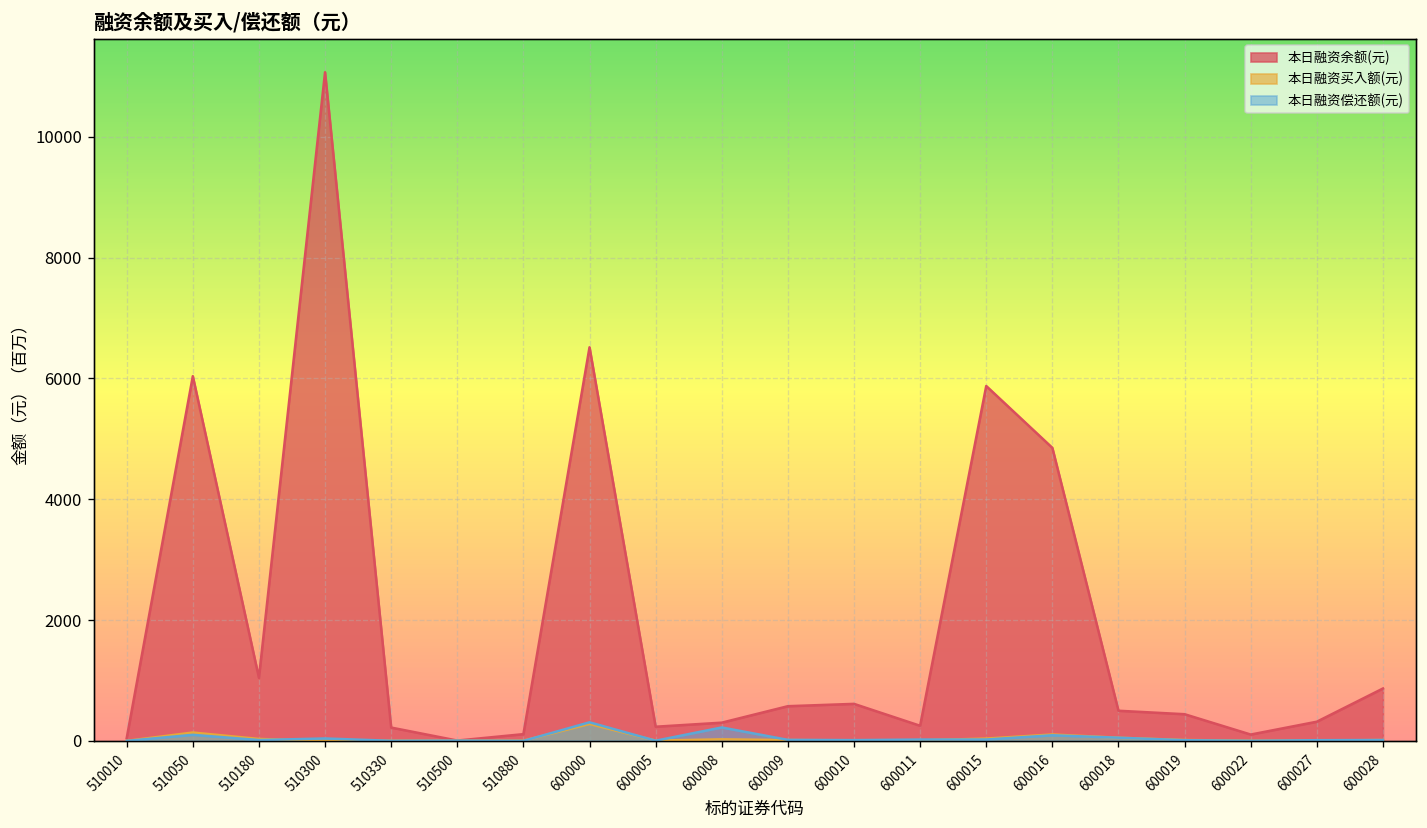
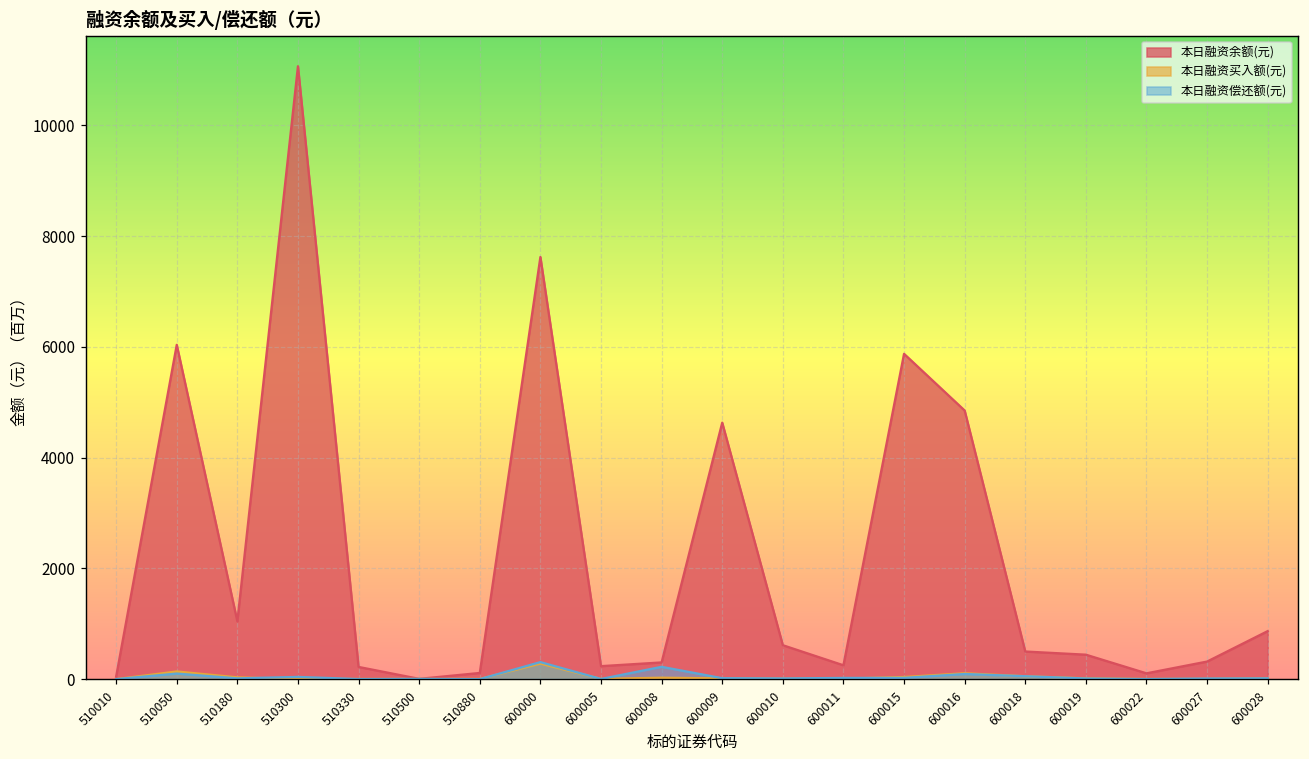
本日融资余额(元), 600000: 6500 -> 7600
本日融资余额(元), 600009: 600 -> 4600
